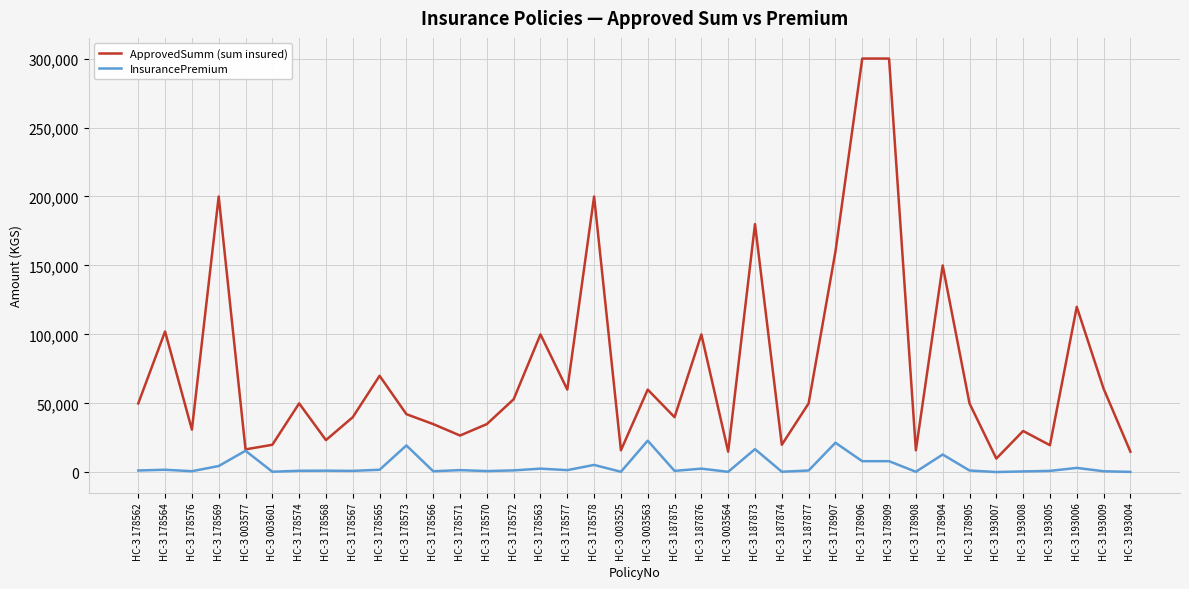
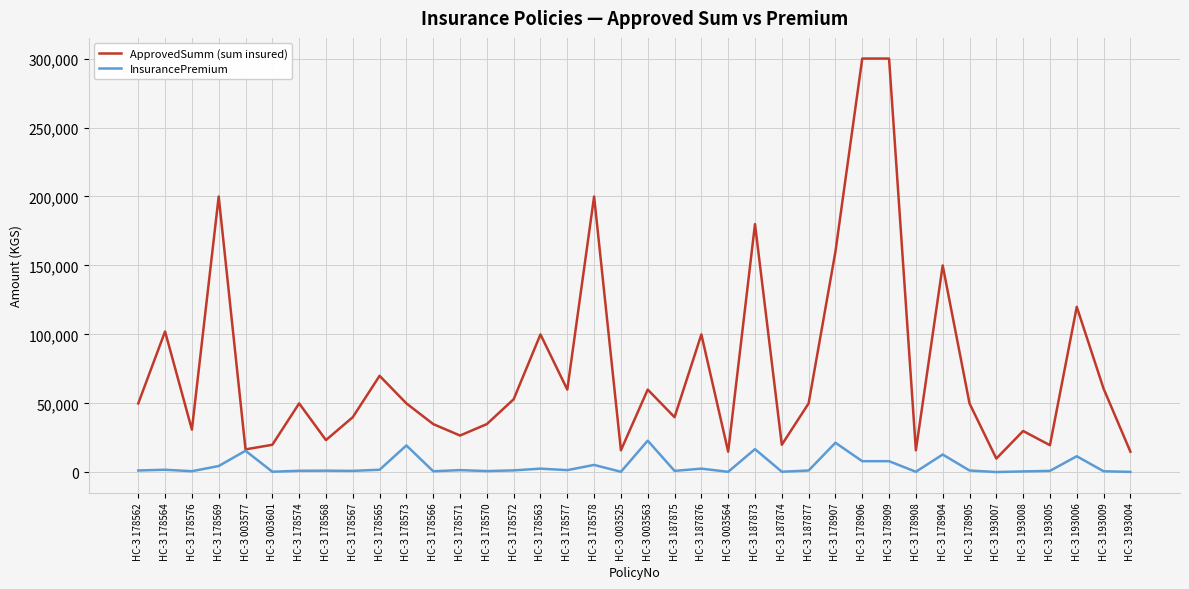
ApprovedSumm (sum insured), НС-З 178573: 42,000 -> 50,000
InsurancePremium, НС-З 193006: 3,000 -> 12,000
